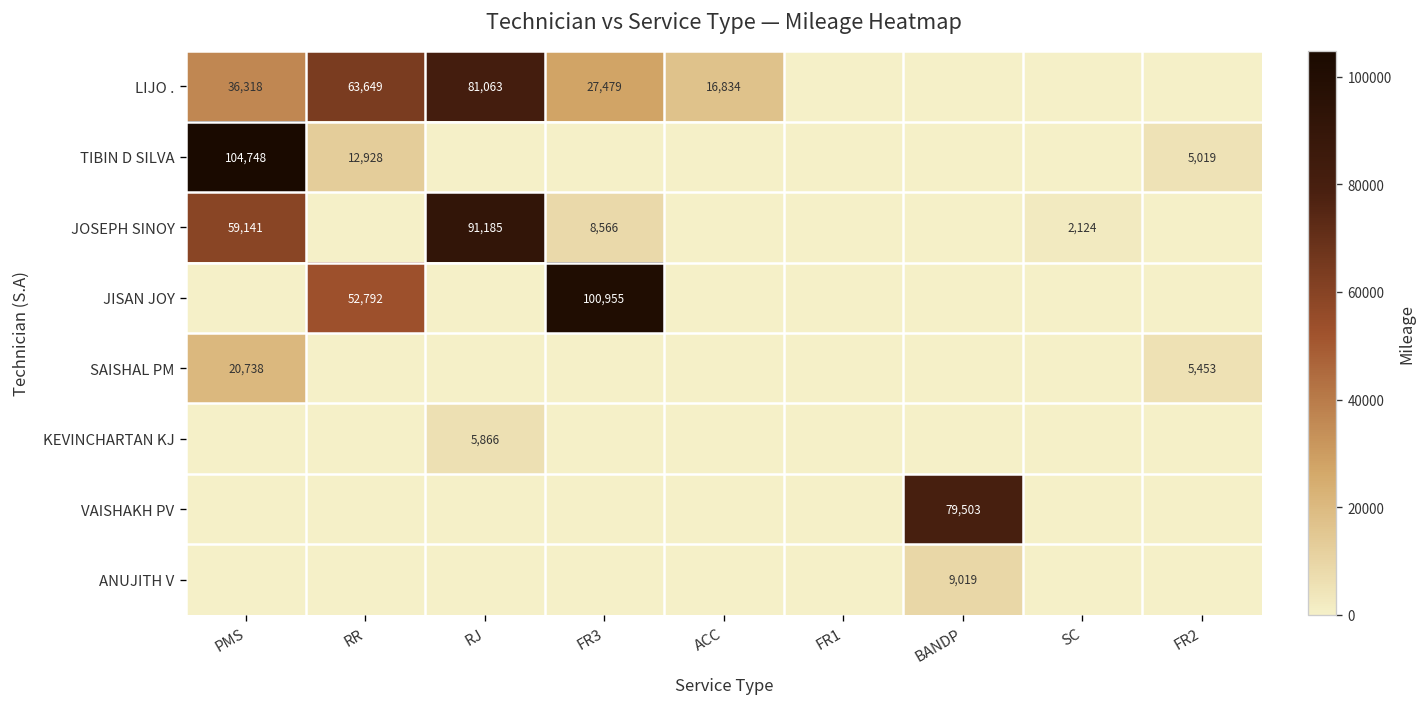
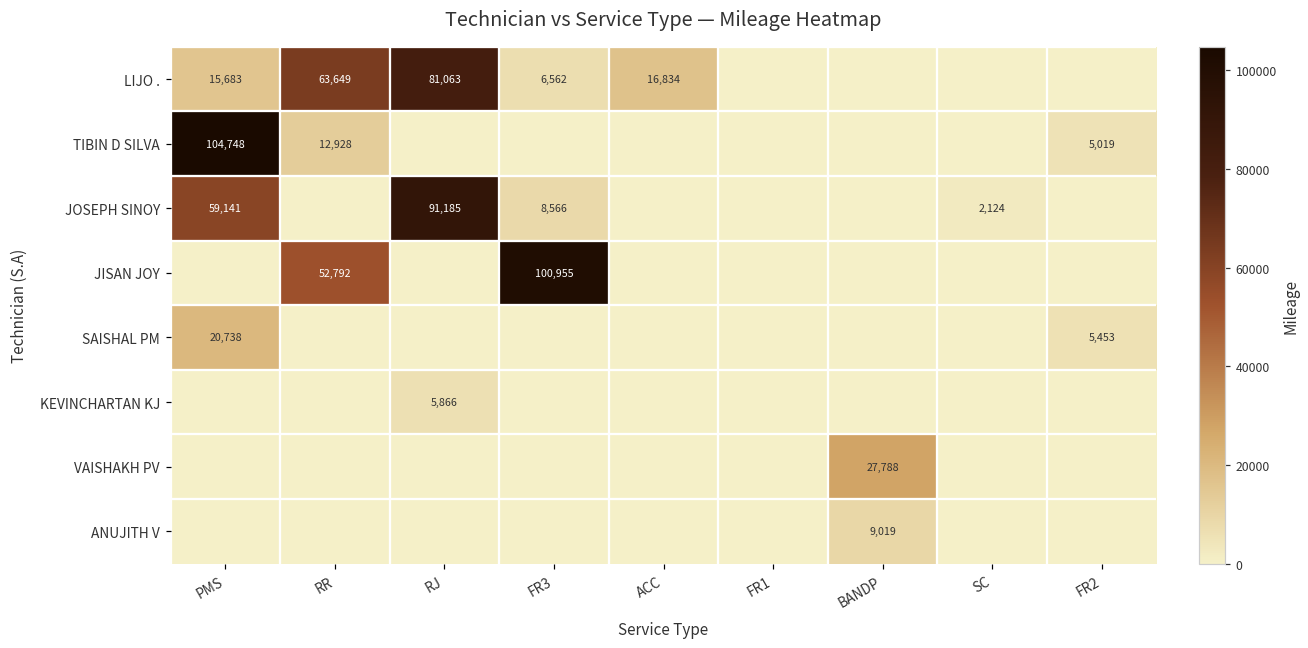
LIJO ., PMS: 36,318 -> 15,683
LIJO ., FR3: 27,479 -> 6,562
VAISHAKH PV, BANDP: 79,503 -> 27,788
